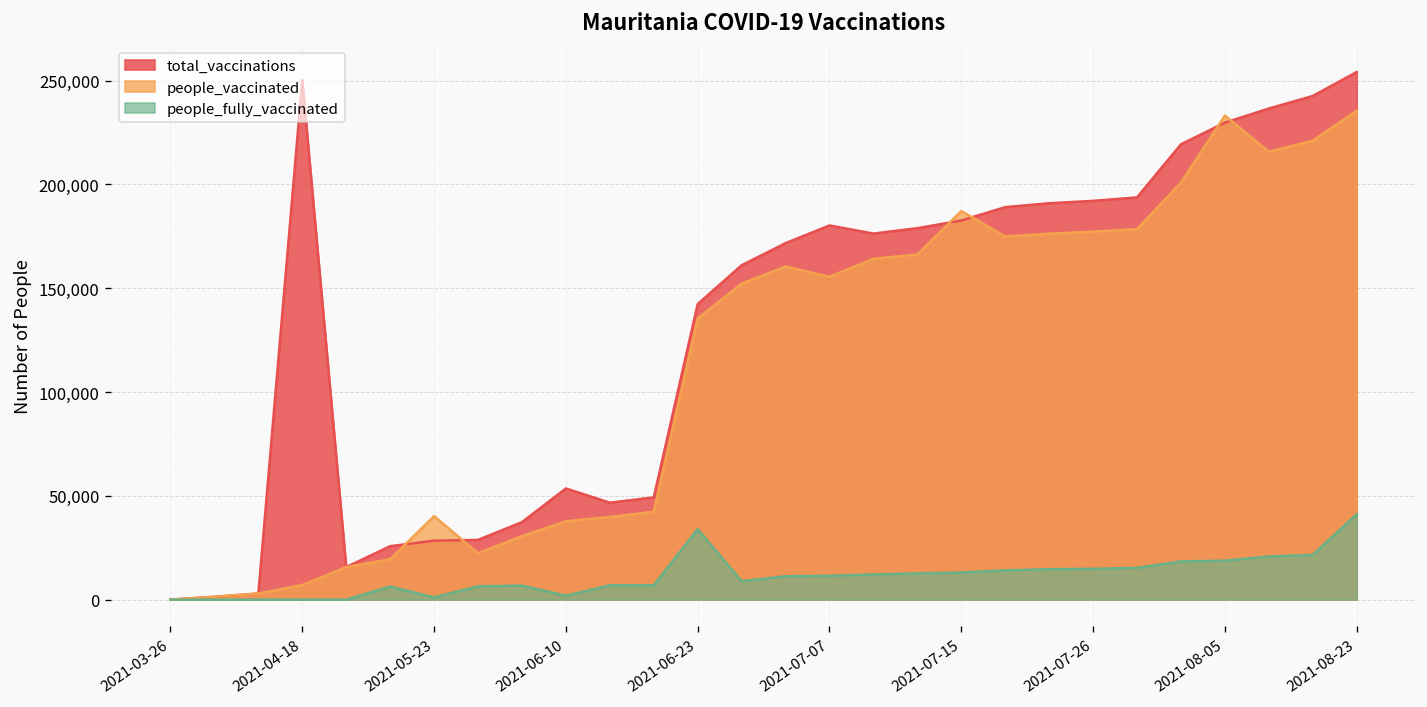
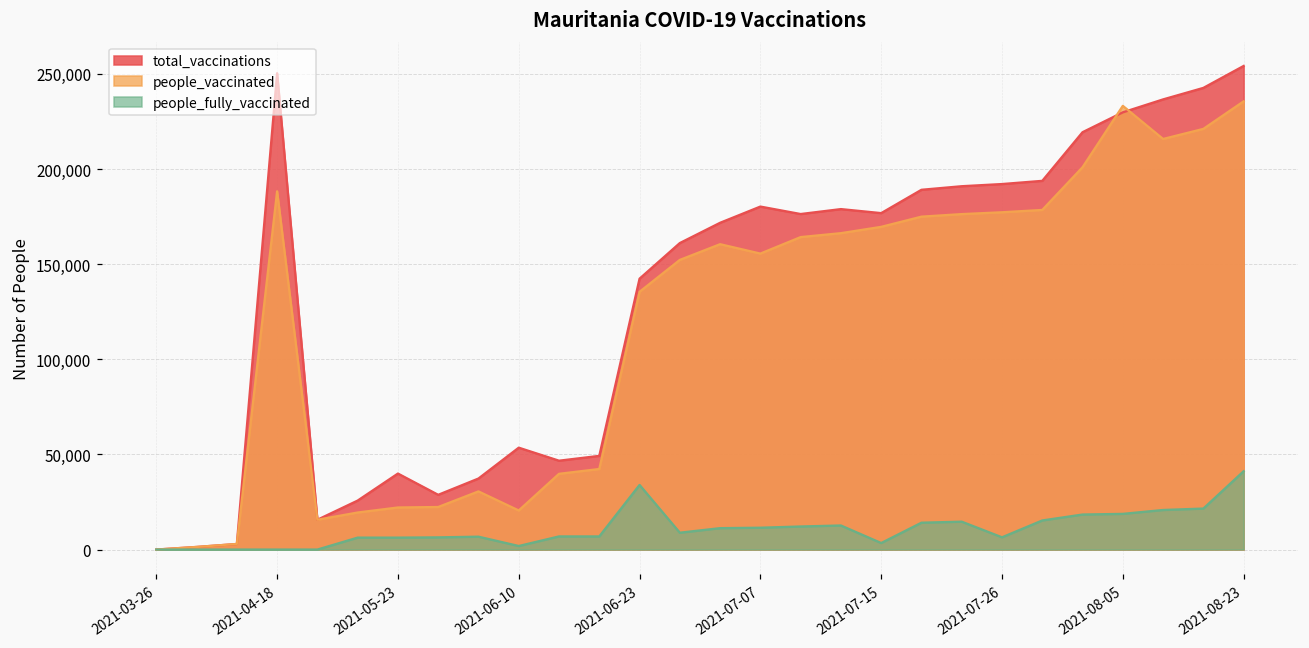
people_vaccinated, 2021-04-18: 7,000 -> 188,000
total_vaccinations, 2021-05-23: 28,000 -> 40,000
people_vaccinated, 2021-05-23: 40,000 -> 22,000
people_fully_vaccinated, 2021-05-23: 1,000 -> 6,000
people_vaccinated, 2021-06-10: 38,000 -> 21,000
total_vaccinations, 2021-07-15: 183,000 -> 177,000
people_vaccinated, 2021-07-15: 187,000 -> 170,000
people_fully_vaccinated, 2021-07-15: 13,000 -> 3,000
people_fully_vaccinated, 2021-07-26: 15,000 -> 6,000
